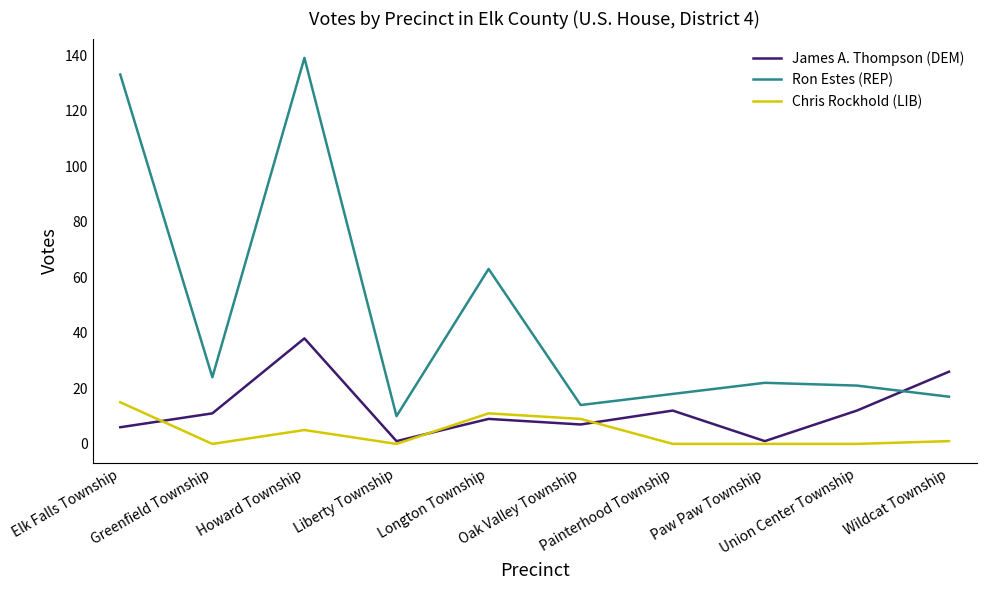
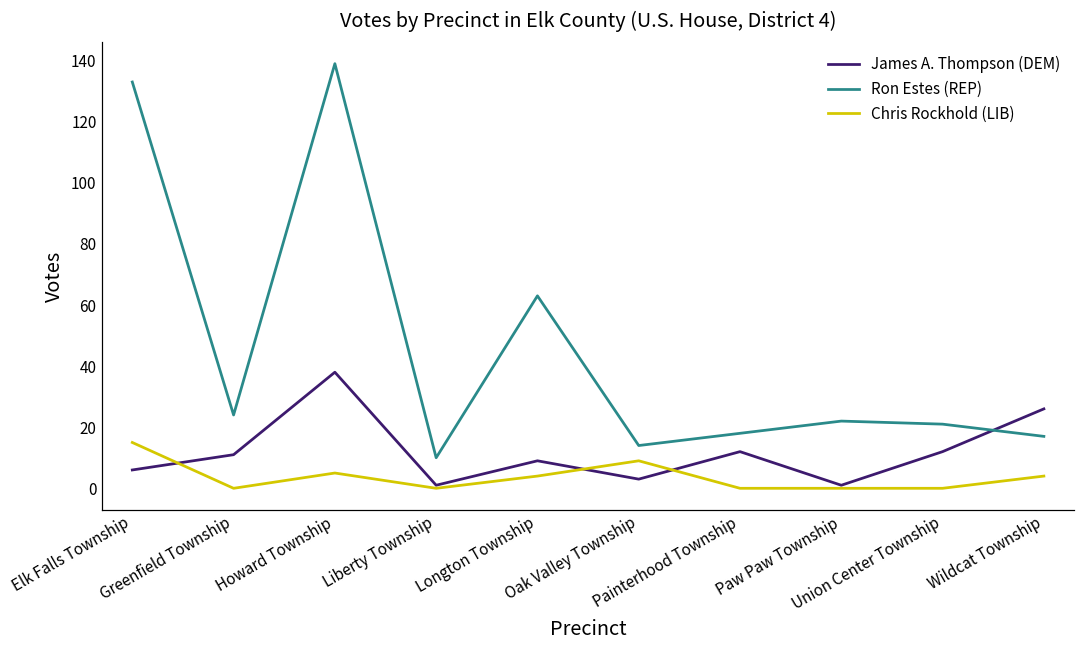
Chris Rockhold (LIB), Longton Township: 11 -> 4
James A. Thompson (DEM), Oak Valley Township: 7 -> 3
Chris Rockhold (LIB), Wildcat Township: 1 -> 4
